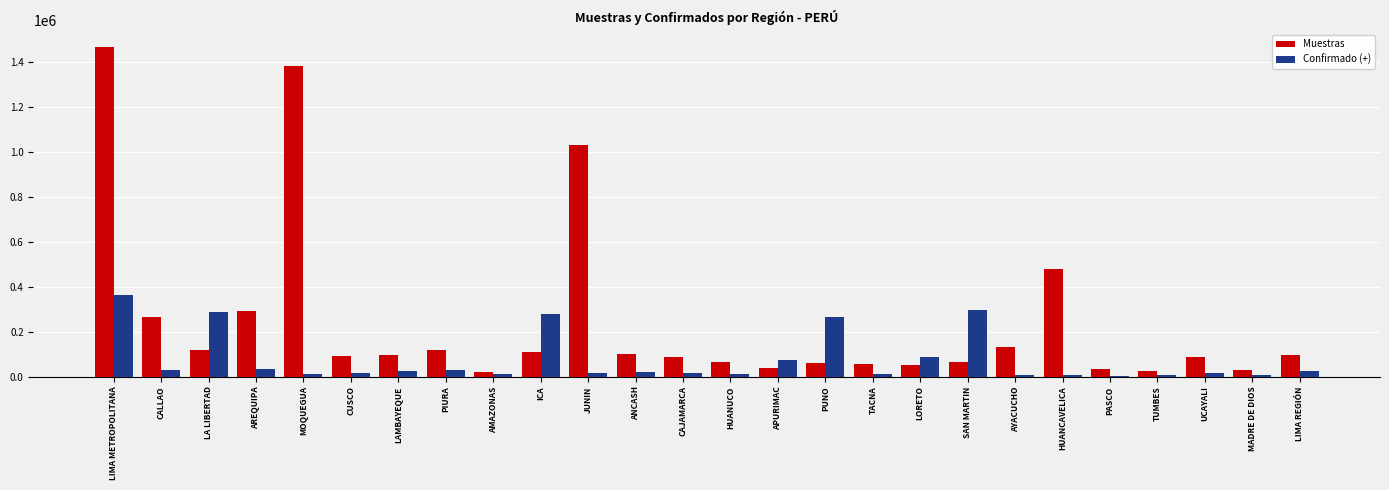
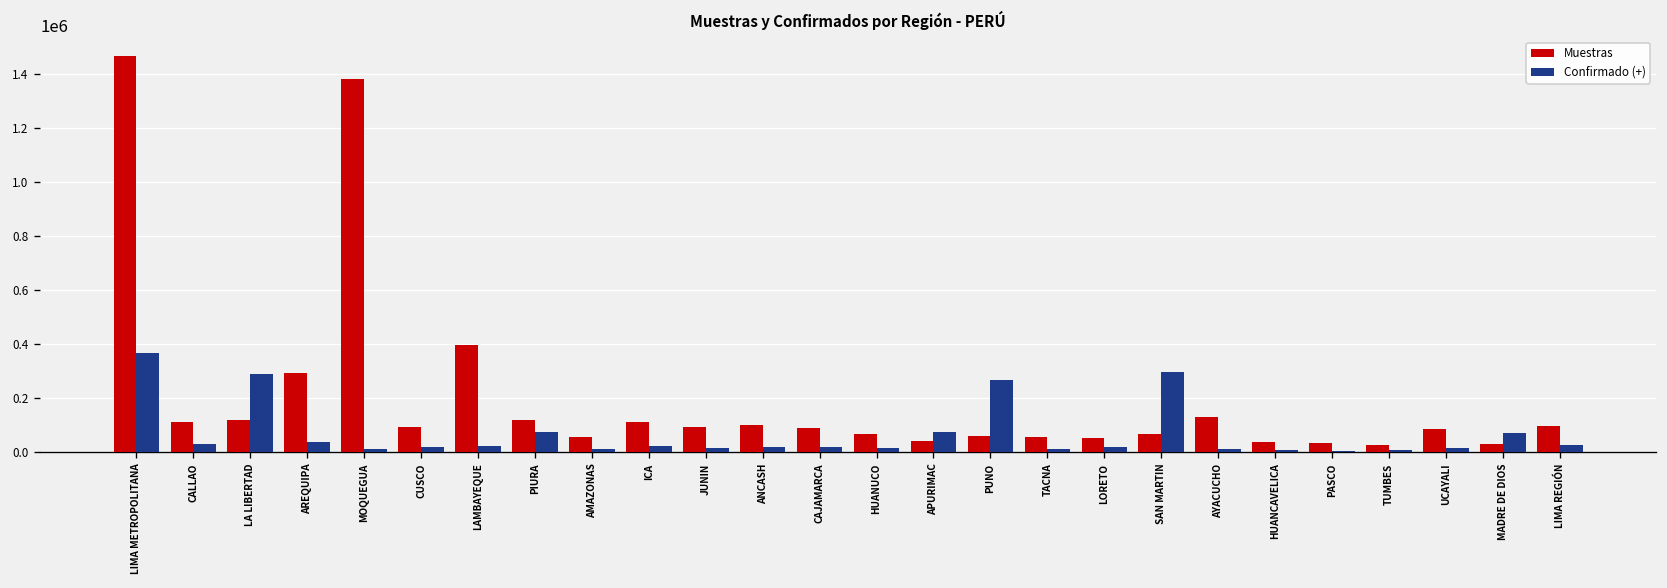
Muestras, CALLAO: 270000 -> 110000
Muestras, LAMBAYEQUE: 90000 -> 390000
Confirmado (+), PIURA: 30000 -> 70000
Muestras, AMAZONAS: 20000 -> 60000
Confirmado (+), ICA: 280000 -> 20000
Muestras, JUNIN: 1030000 -> 90000
Confirmado (+), LORETO: 90000 -> 20000
Muestras, HUANCAVELICA: 480000 -> 40000
Confirmado (+), MADRE DE DIOS: 10000 -> 70000
